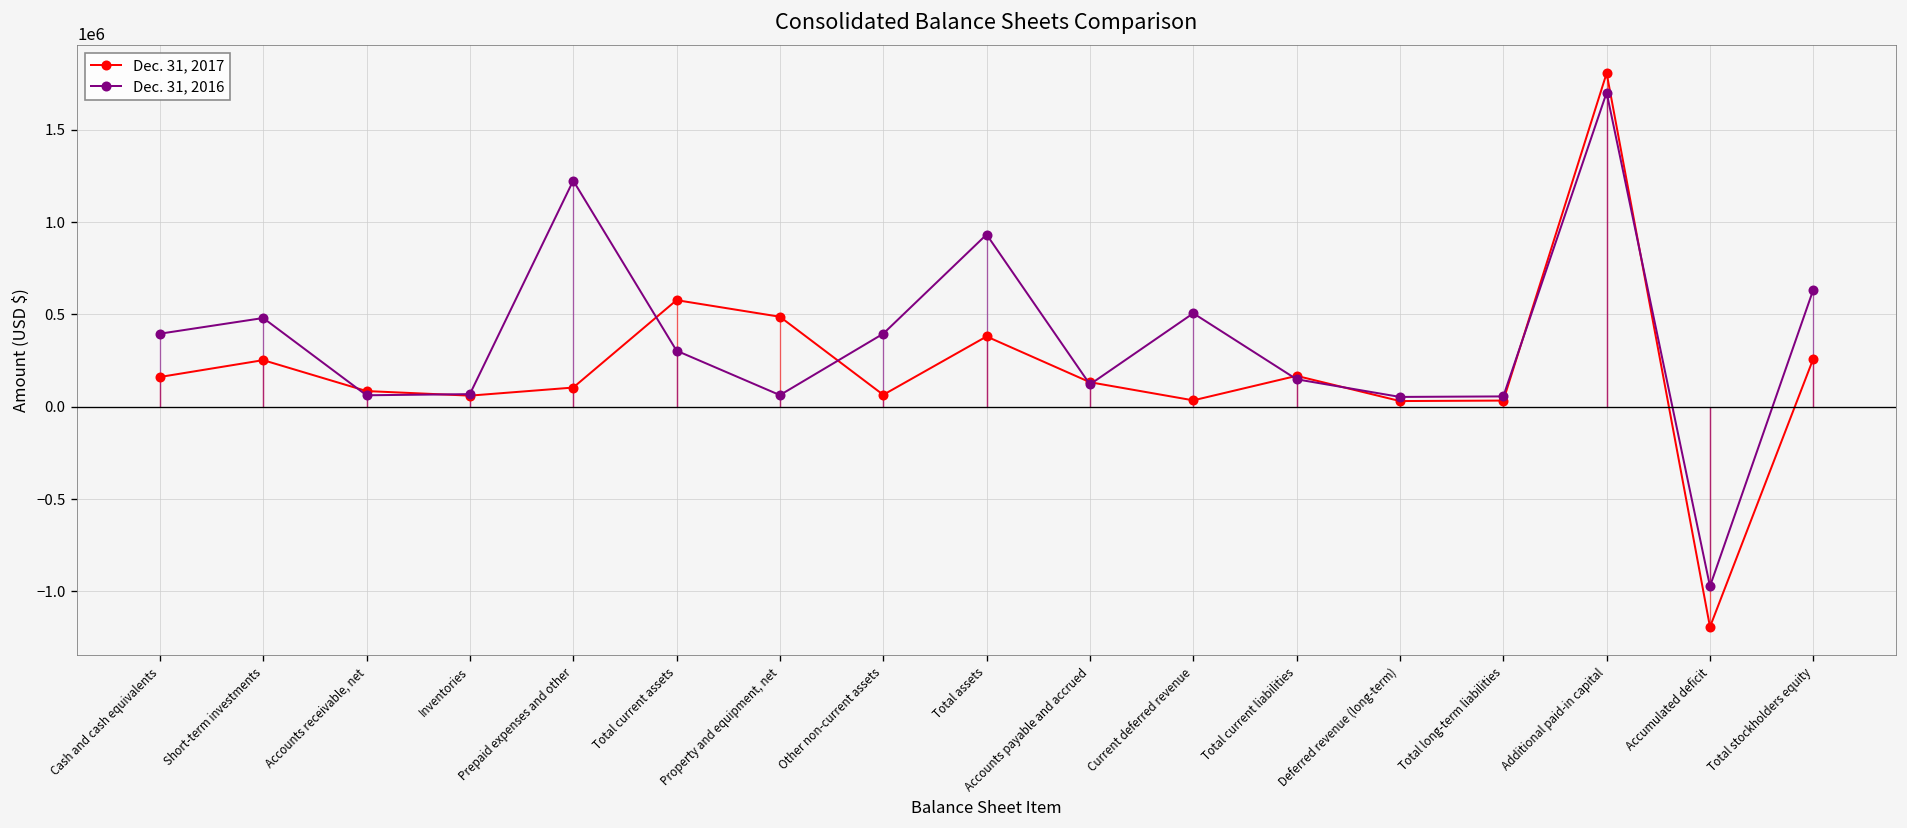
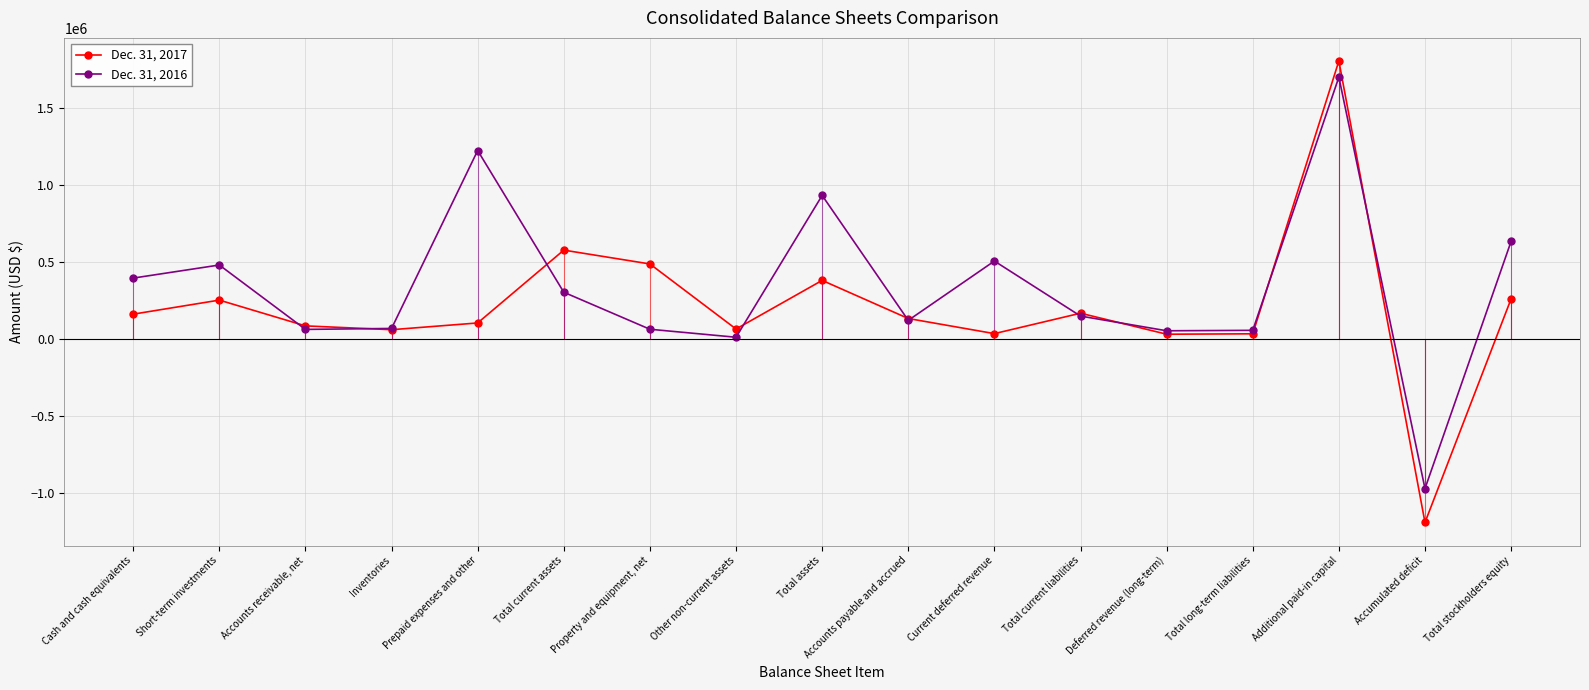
Dec. 31, 2016, Other non-current assets: 400000 -> 10000
